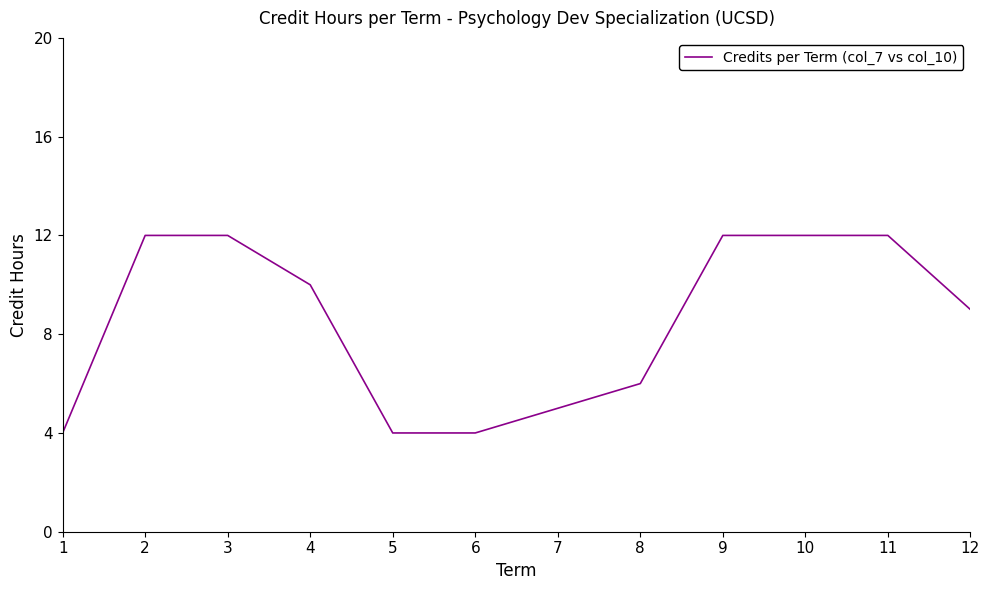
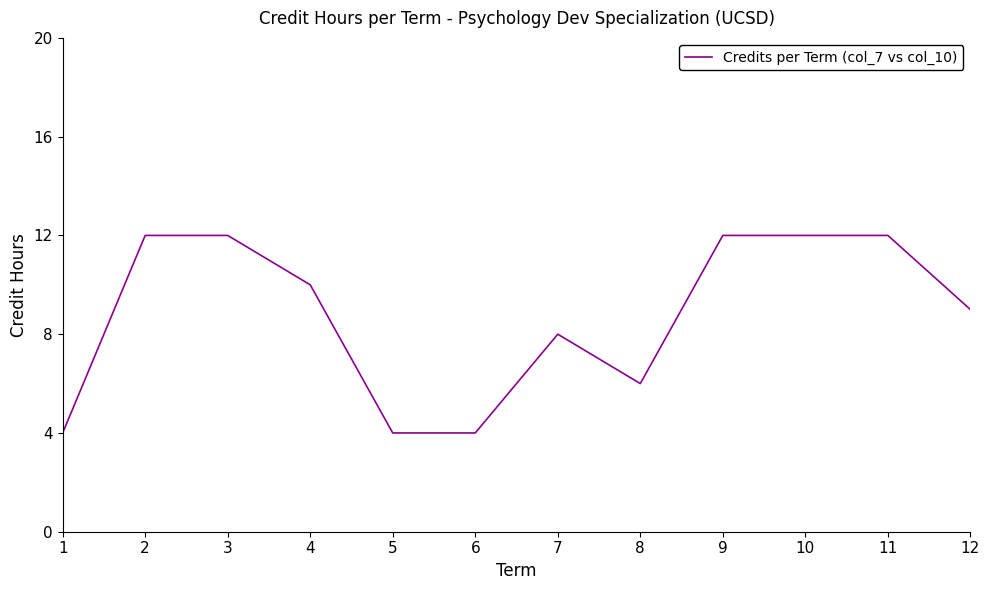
7: 5 -> 8
